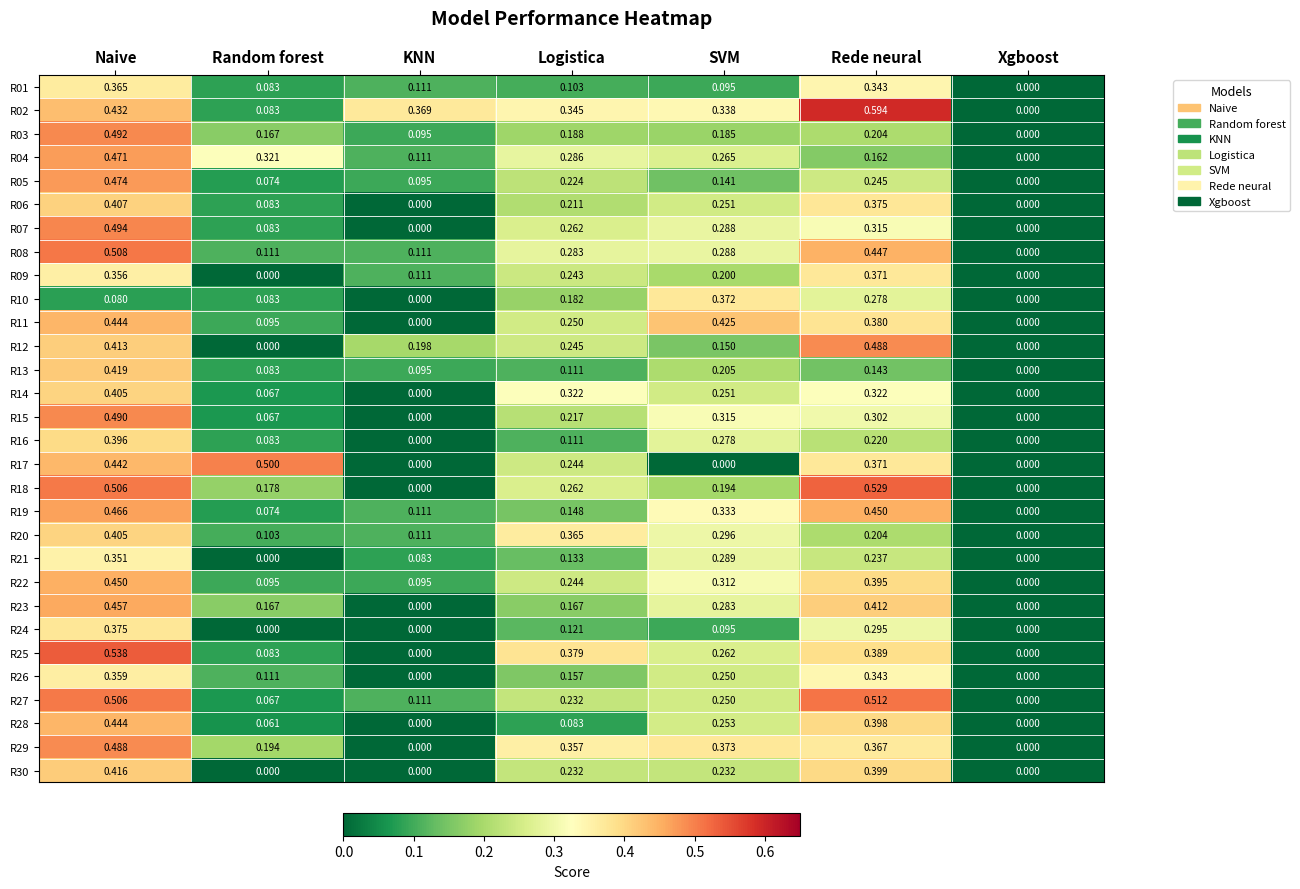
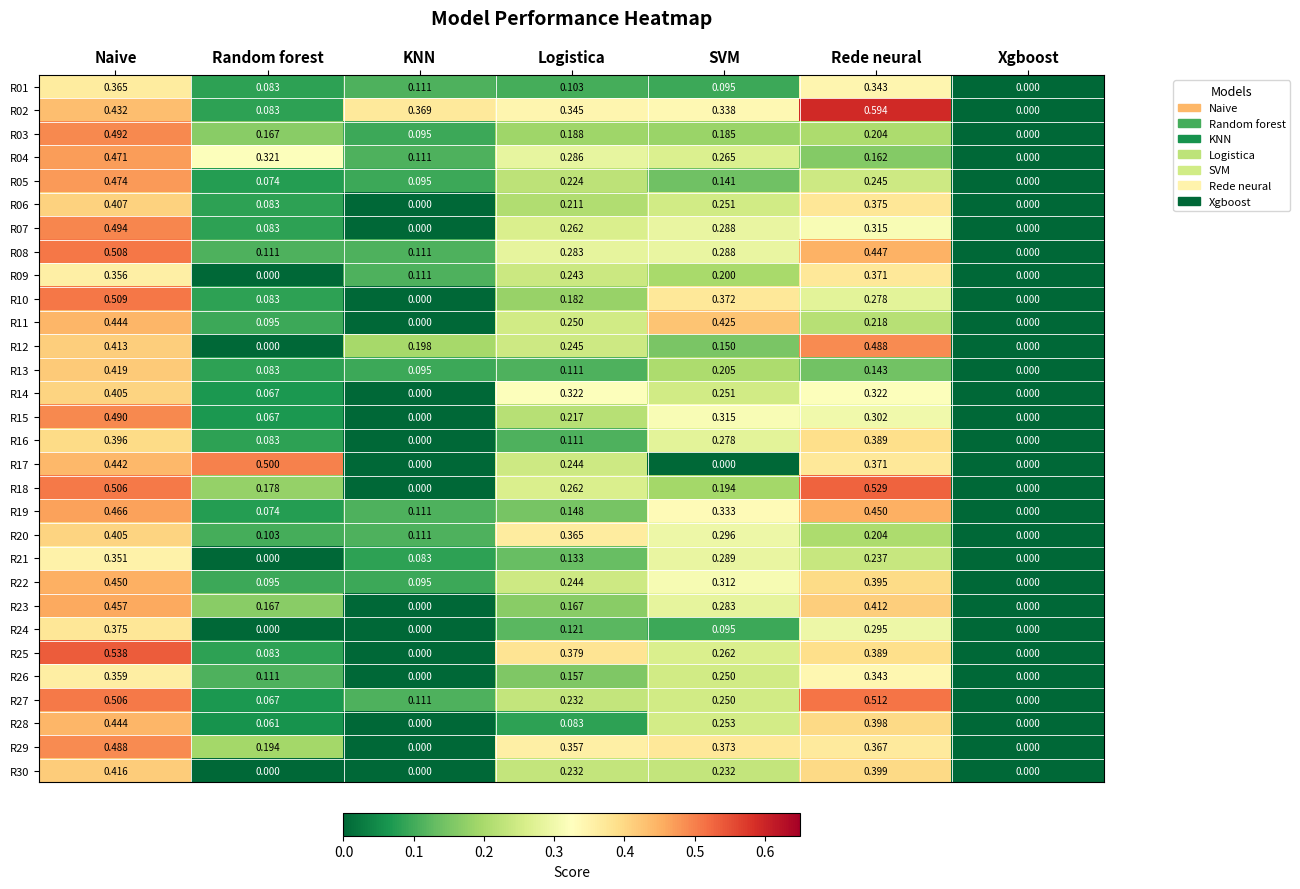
R10, Naive: 0.080 -> 0.509
R11, Rede neural: 0.380 -> 0.218
R16, Rede neural: 0.220 -> 0.389
